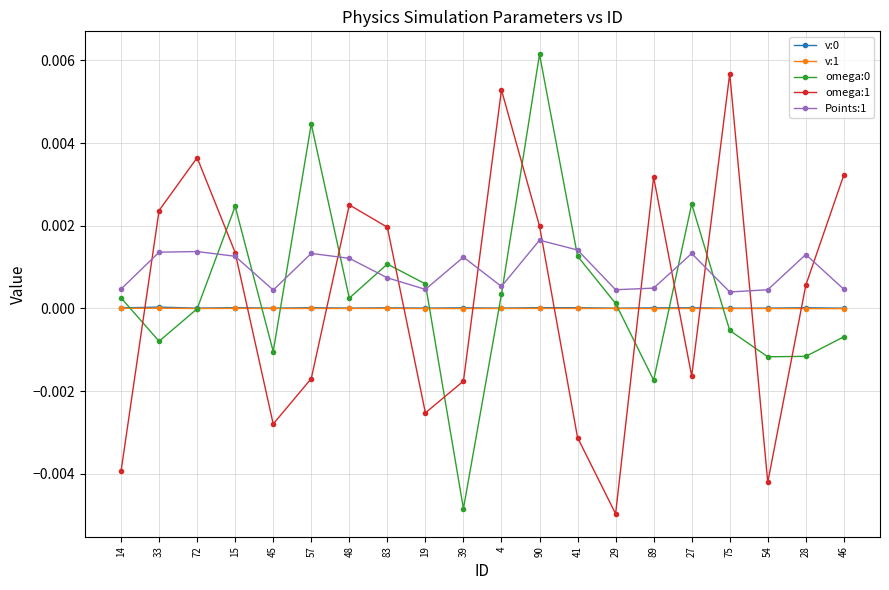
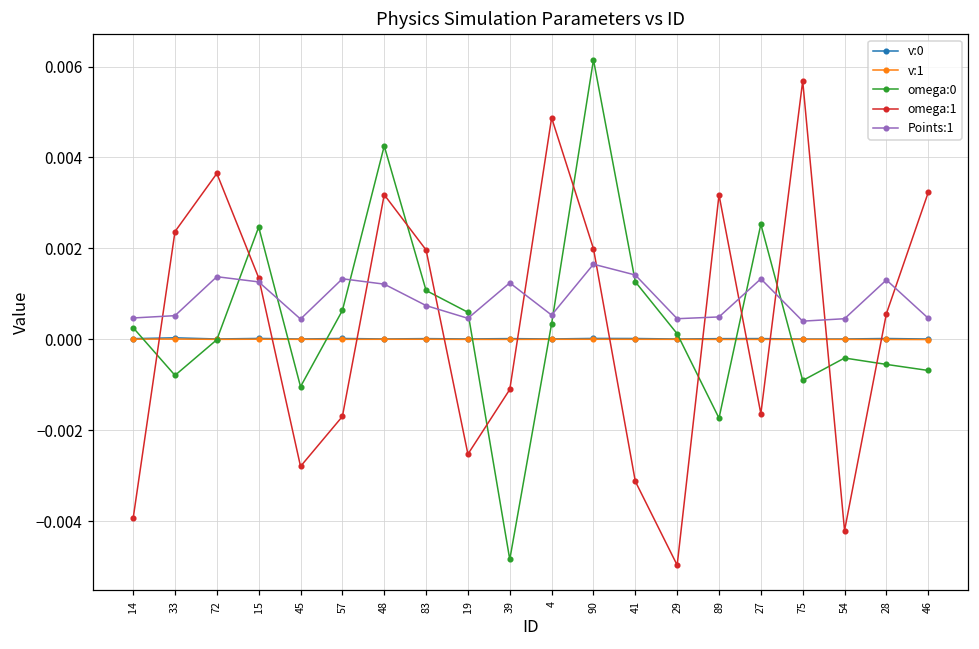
Points:1, 33: 0.0014 -> 0.0005
omega:0, 57: 0.0045 -> 0.0006
omega:0, 48: 0.0002 -> 0.0043
omega:1, 48: 0.0025 -> 0.0032
omega:1, 39: -0.0018 -> -0.0011
omega:1, 4: 0.0053 -> 0.0049
omega:0, 75: -0.0005 -> -0.0009
omega:0, 54: -0.0012 -> -0.0004
omega:0, 28: -0.0012 -> -0.0006
